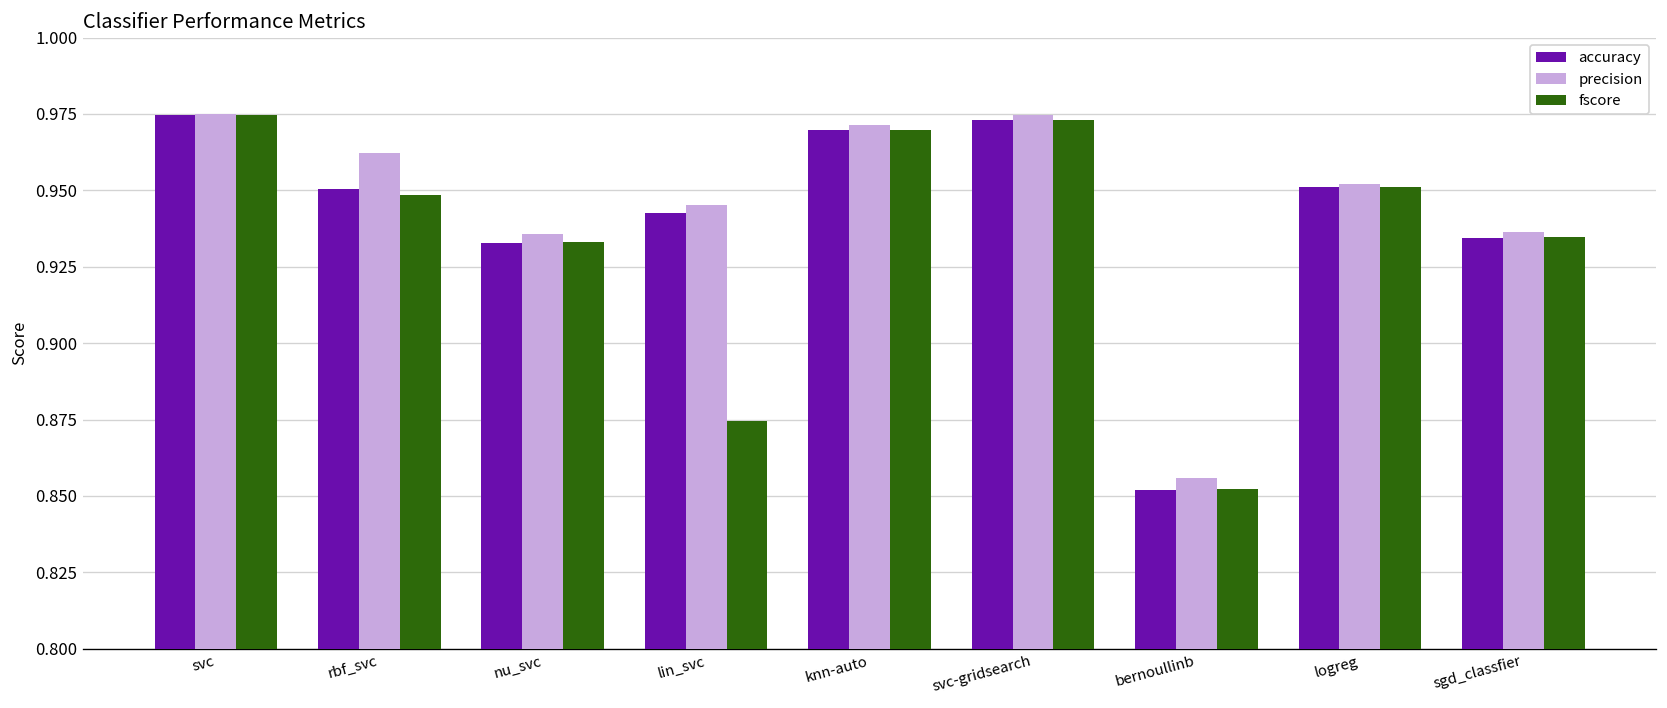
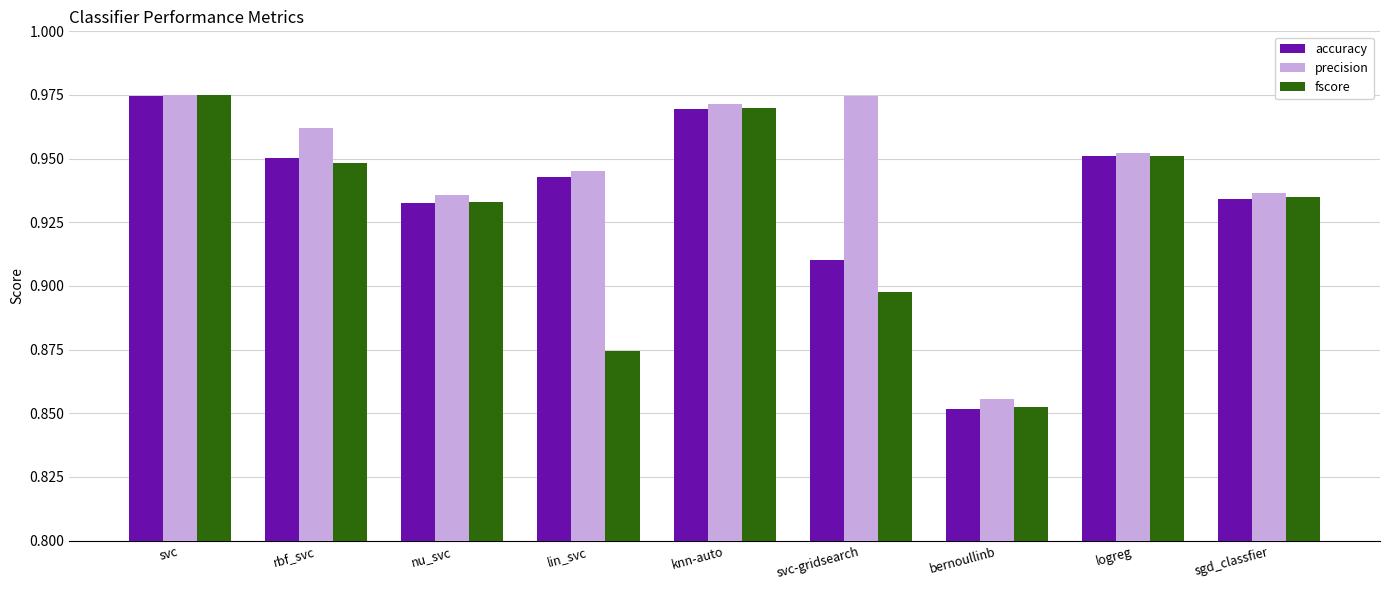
accuracy, svc-gridsearch: 0.973 -> 0.910
fscore, svc-gridsearch: 0.973 -> 0.898
